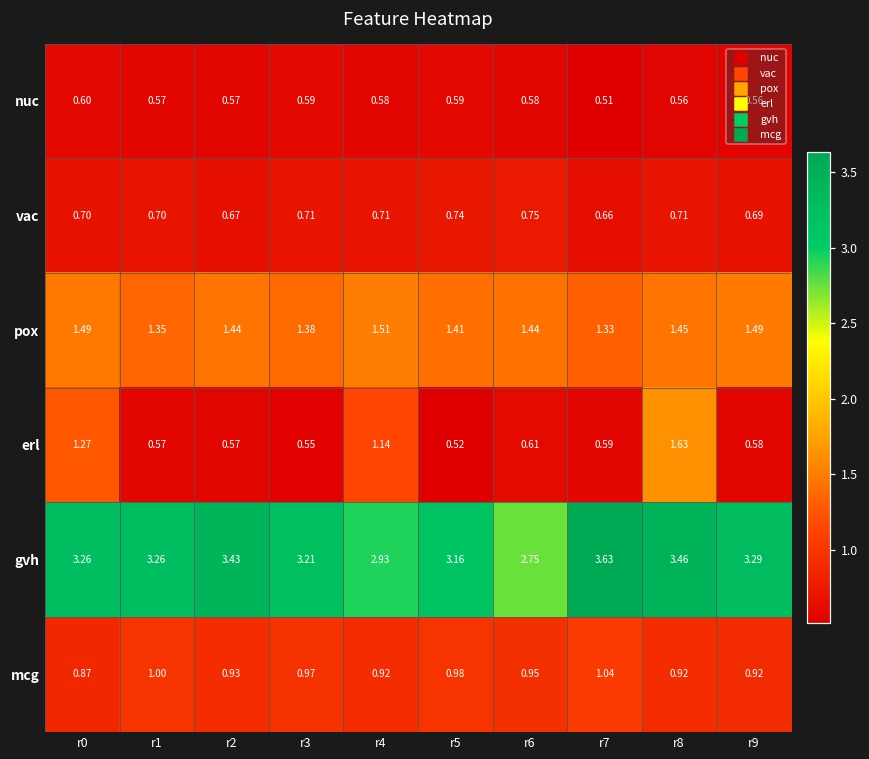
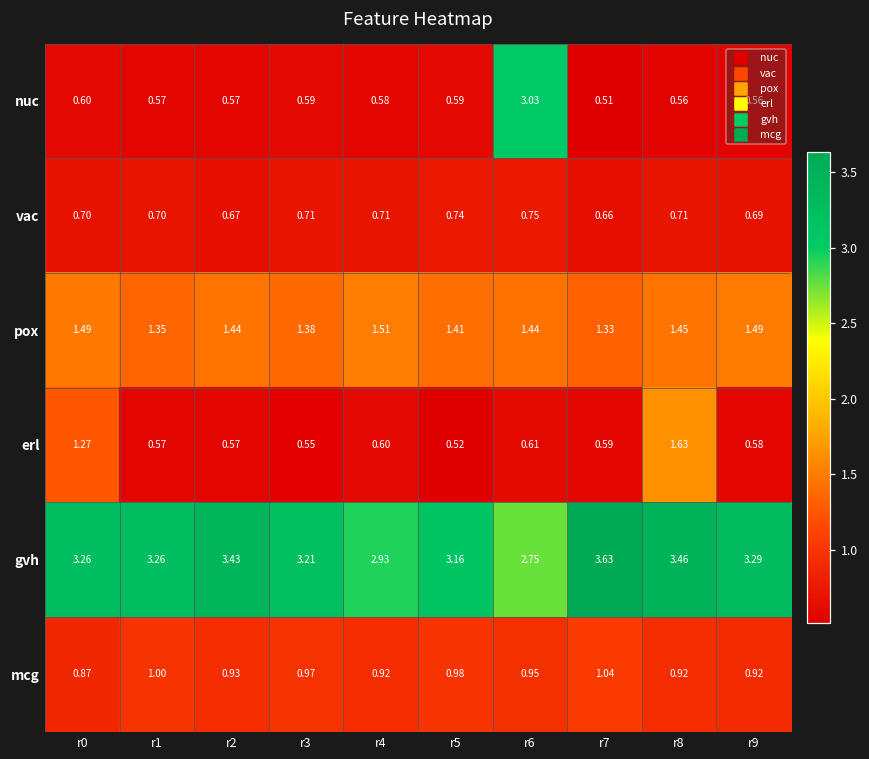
nuc, r6: 0.58 -> 3.03
erl, r4: 1.14 -> 0.60
